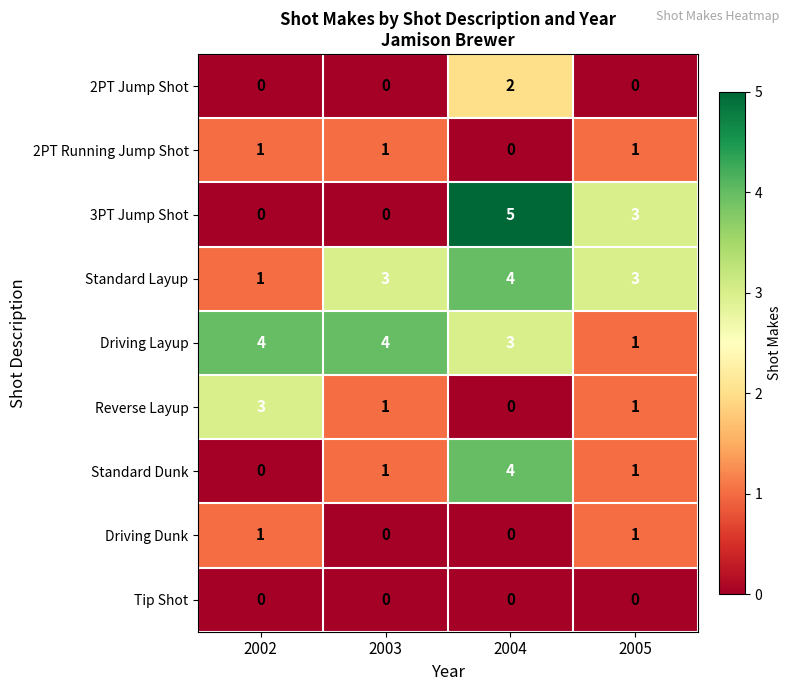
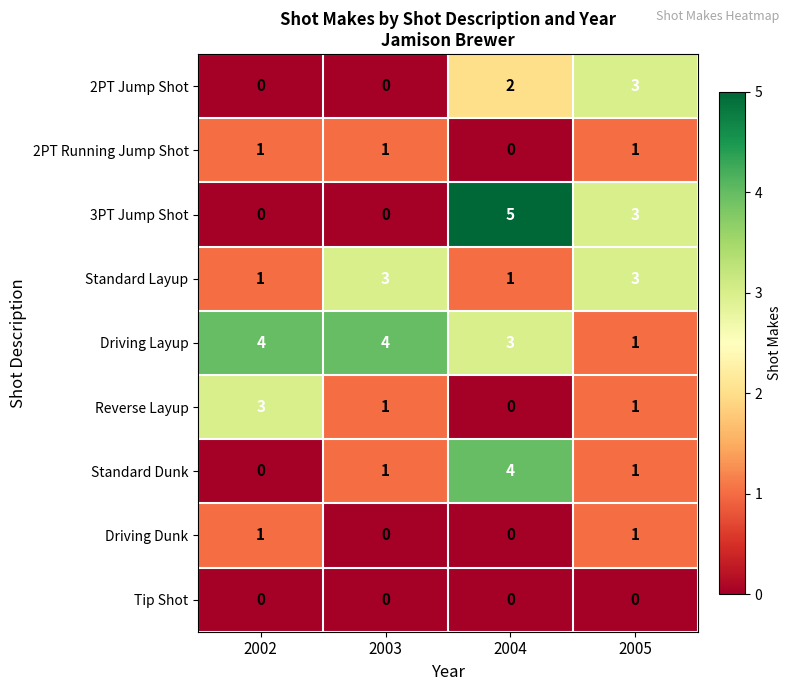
2PT Jump Shot, 2005: 0 -> 3
Standard Layup, 2004: 4 -> 1
